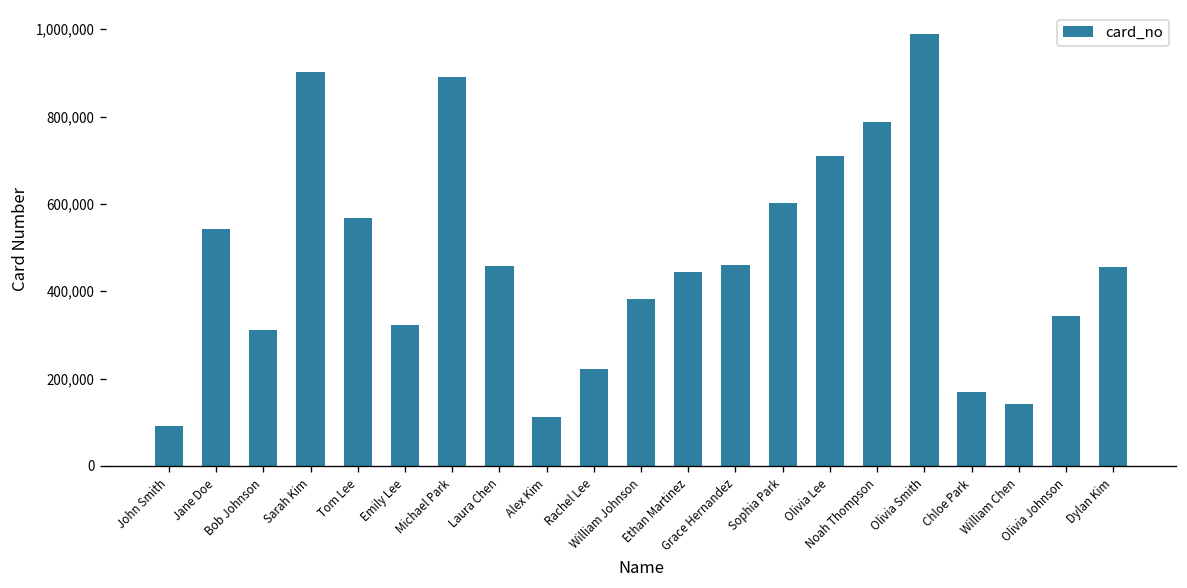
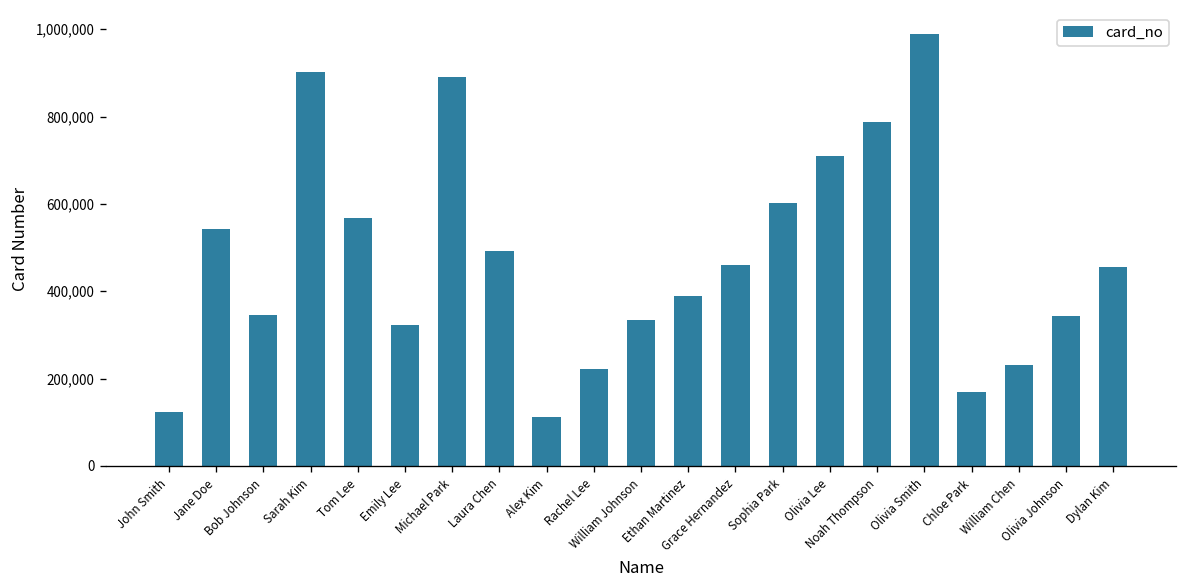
John Smith: 90,000 -> 120,000
Bob Johnson: 310,000 -> 350,000
Laura Chen: 460,000 -> 490,000
William Johnson: 380,000 -> 330,000
Ethan Martinez: 440,000 -> 390,000
William Chen: 140,000 -> 230,000
